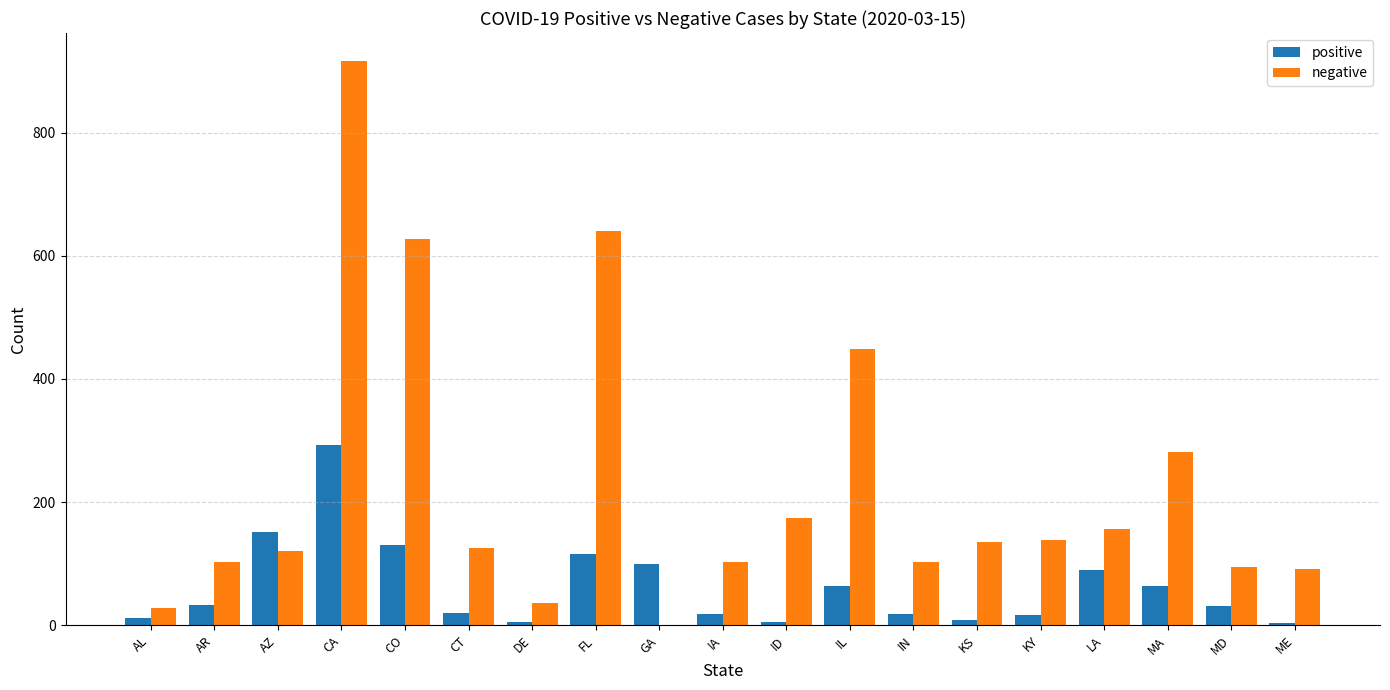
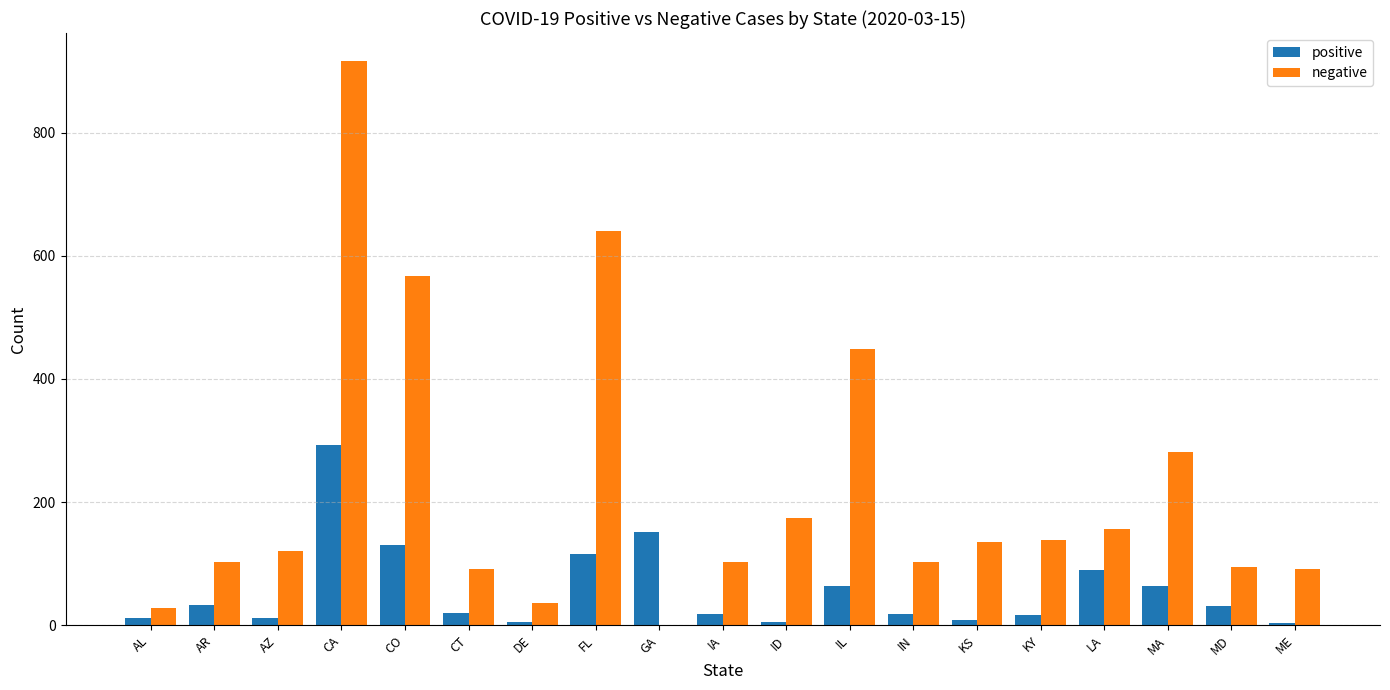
positive, AZ: 150 -> 10
negative, CO: 630 -> 570
negative, CT: 130 -> 90
positive, GA: 100 -> 150
